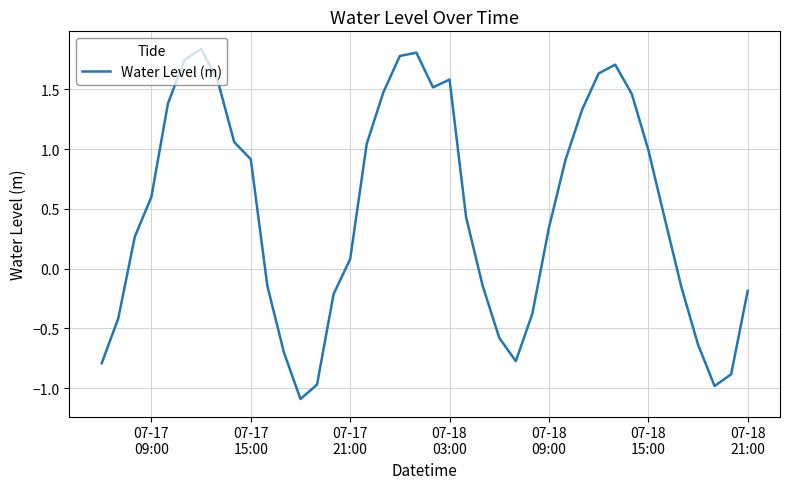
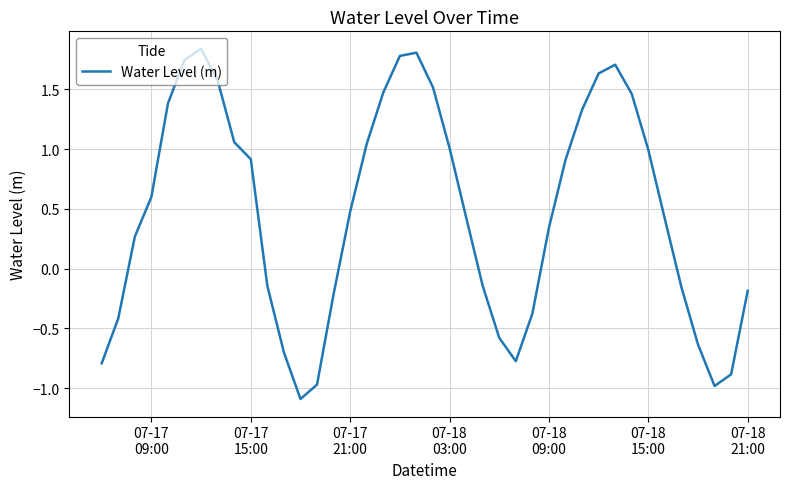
07-17 21:00: 0.08 -> 0.48
07-18 03:00: 1.58 -> 1.01
